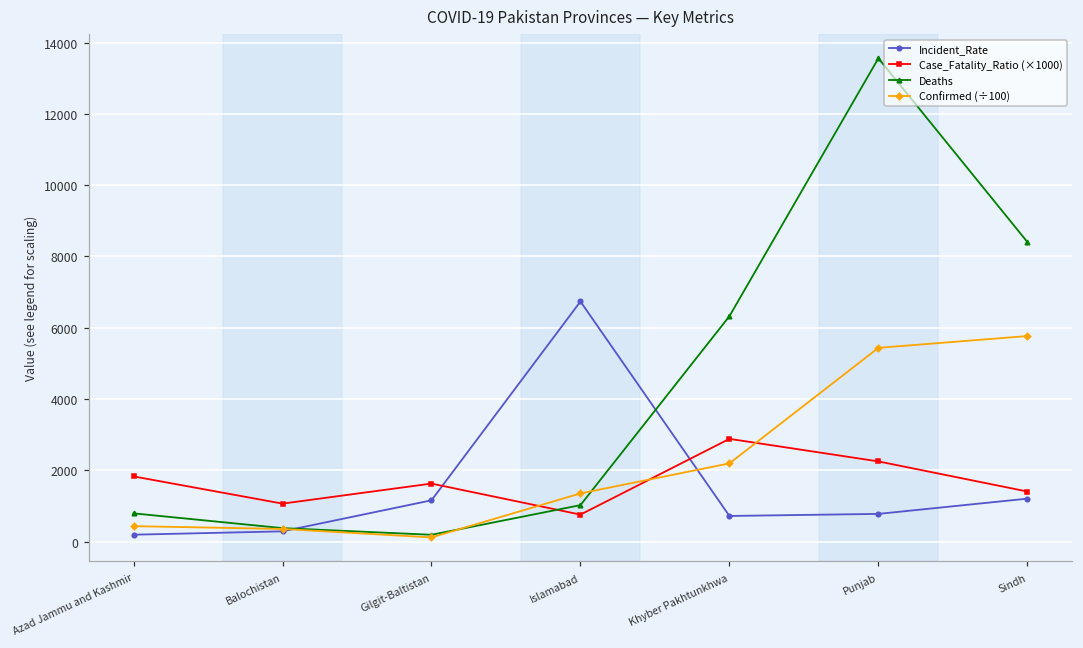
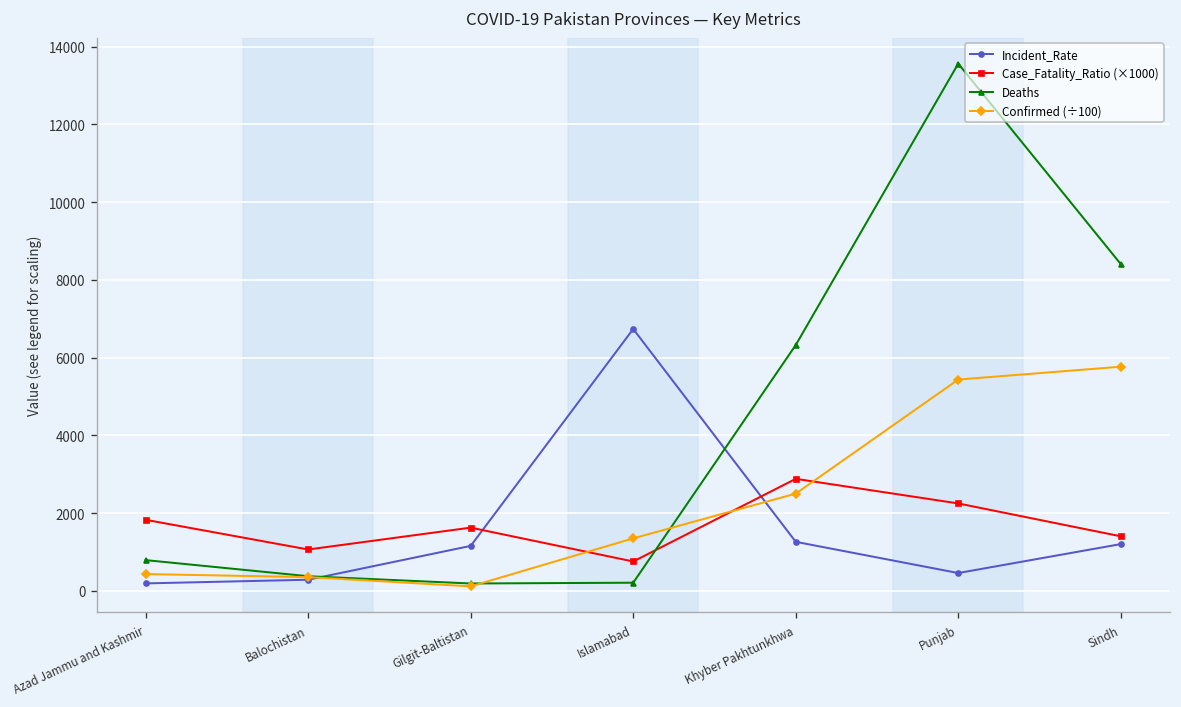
Deaths, Islamabad: 1000 -> 200
Incident_Rate, Khyber Pakhtunkhwa: 700 -> 1300
Confirmed (÷100), Khyber Pakhtunkhwa: 2200 -> 2500
Incident_Rate, Punjab: 800 -> 500
